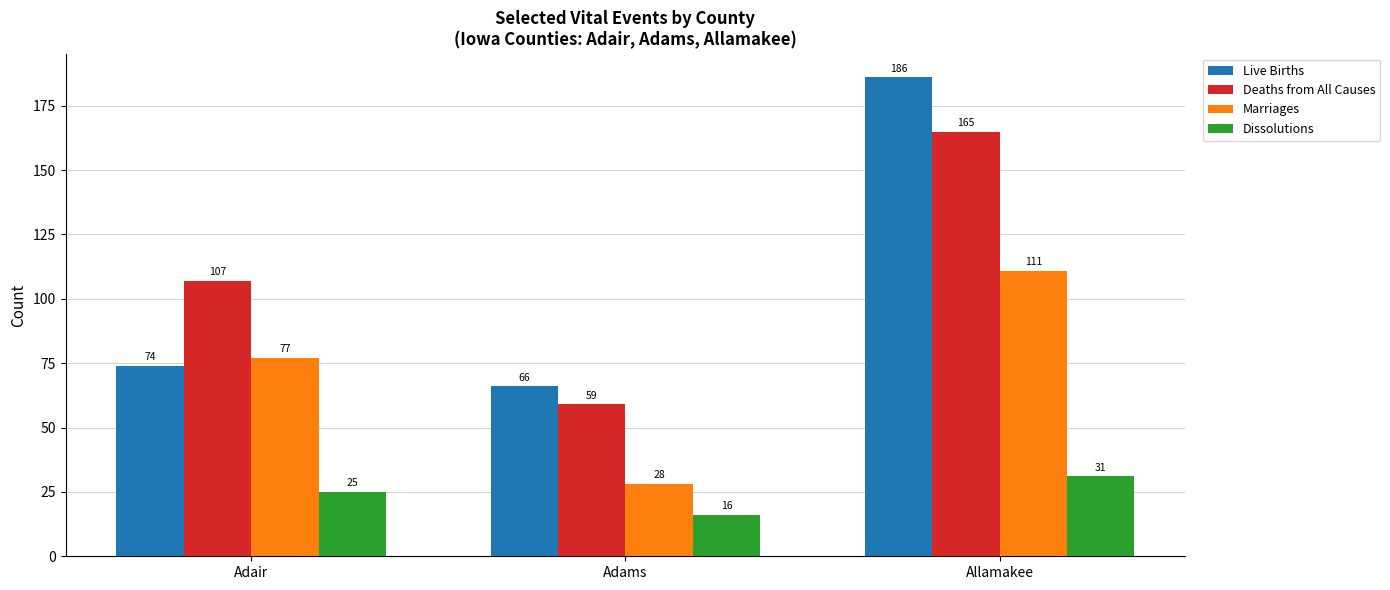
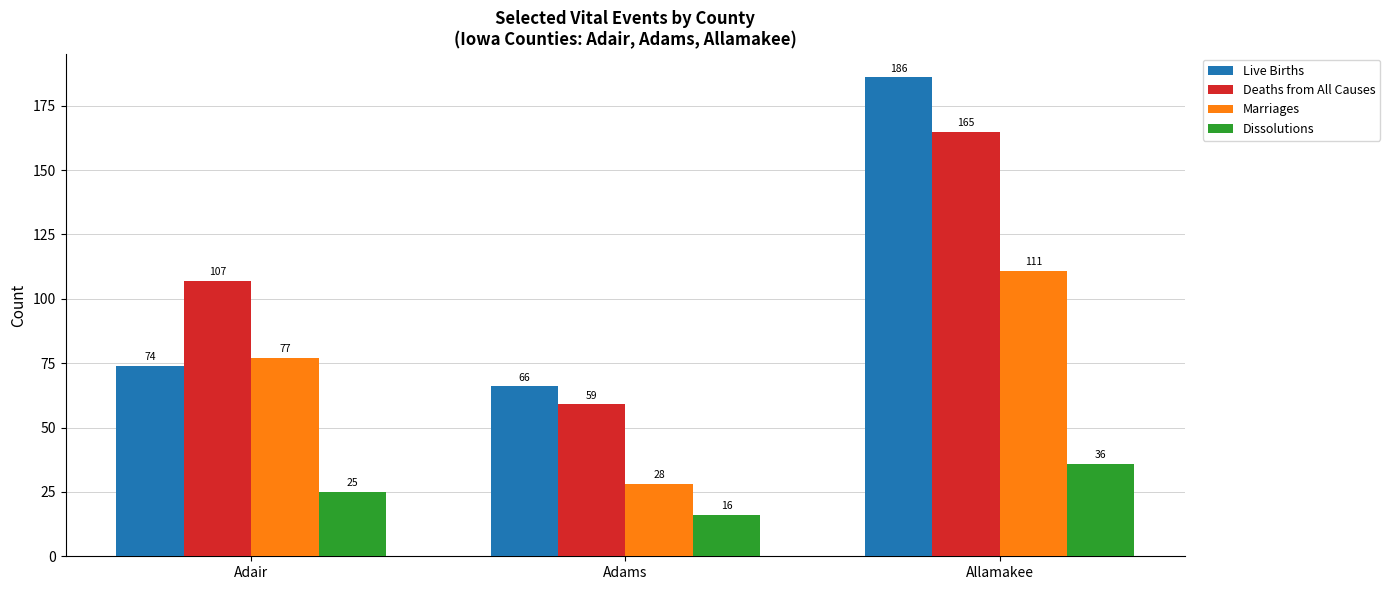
Dissolutions, Allamakee: 31 -> 36
